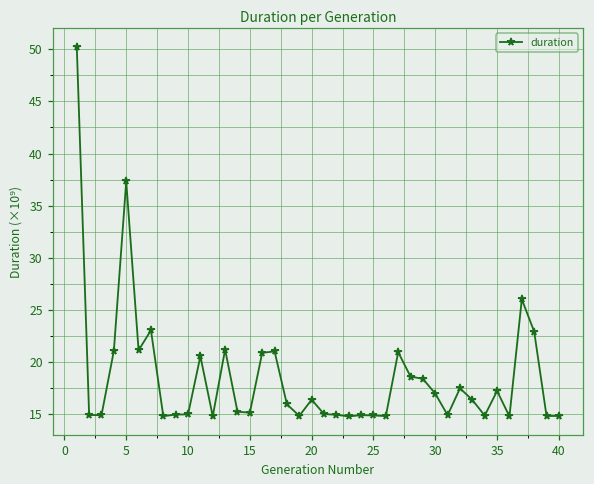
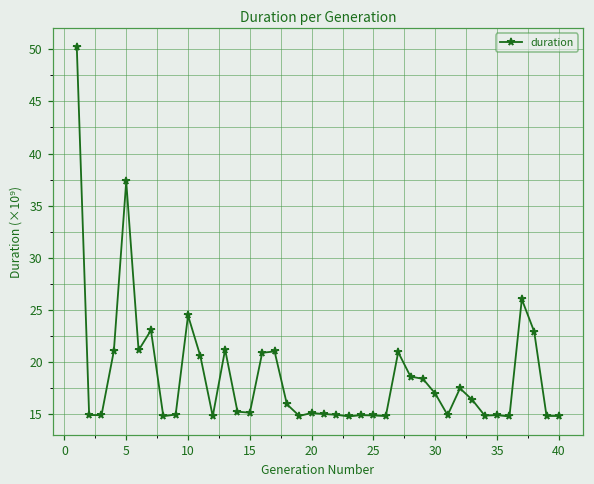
10: 15 -> 24
20: 16 -> 15
35: 17 -> 15
